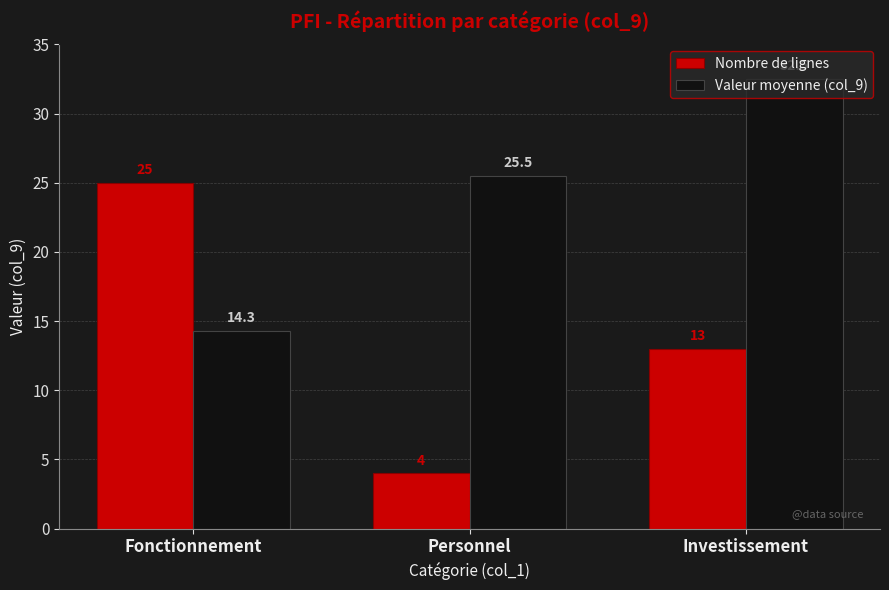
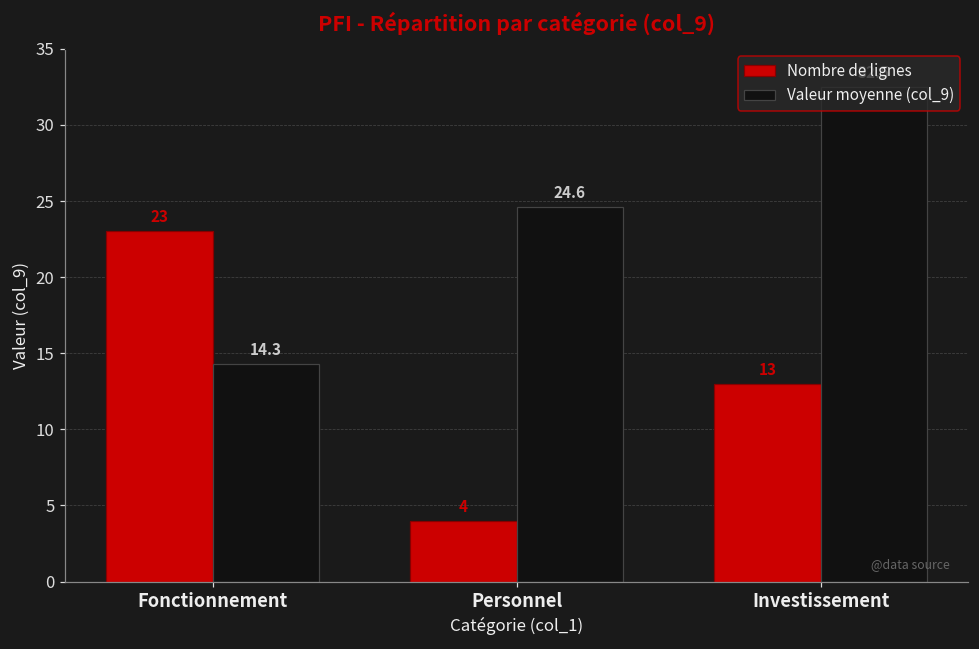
Nombre de lignes, Fonctionnement: 25 -> 23
Valeur moyenne (col_9), Personnel: 25.5 -> 24.6
